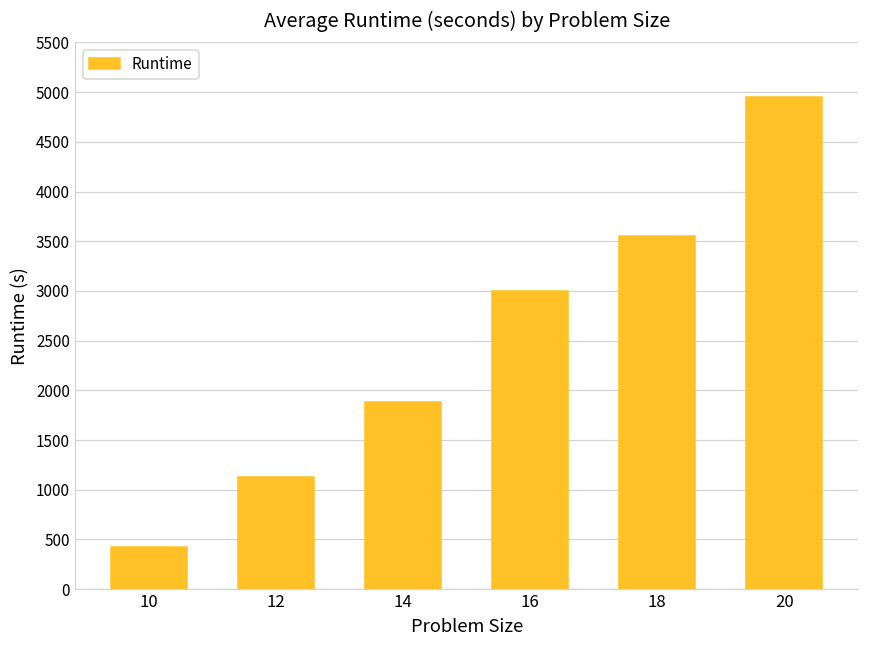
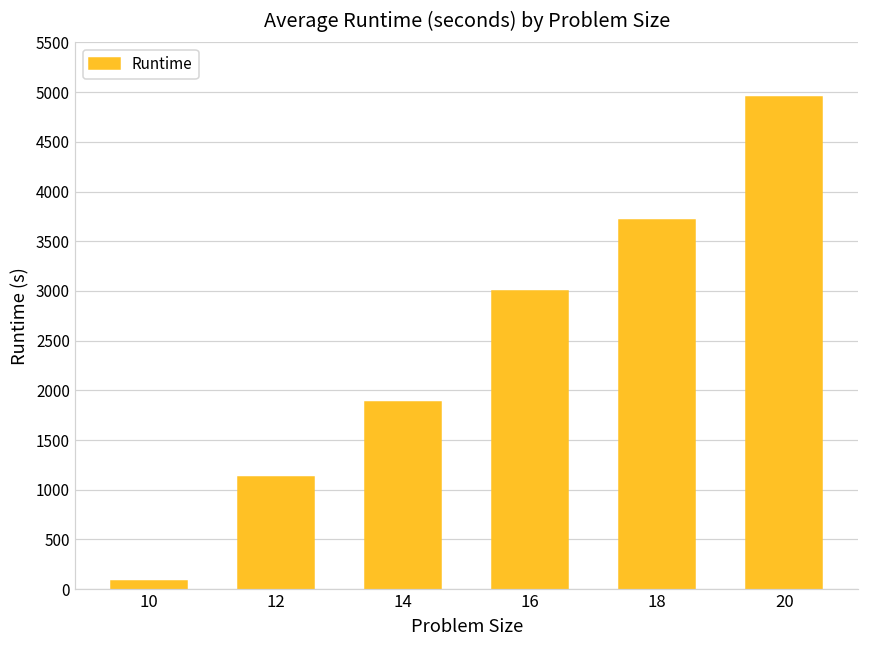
10: 400 -> 100
18: 3500 -> 3700
